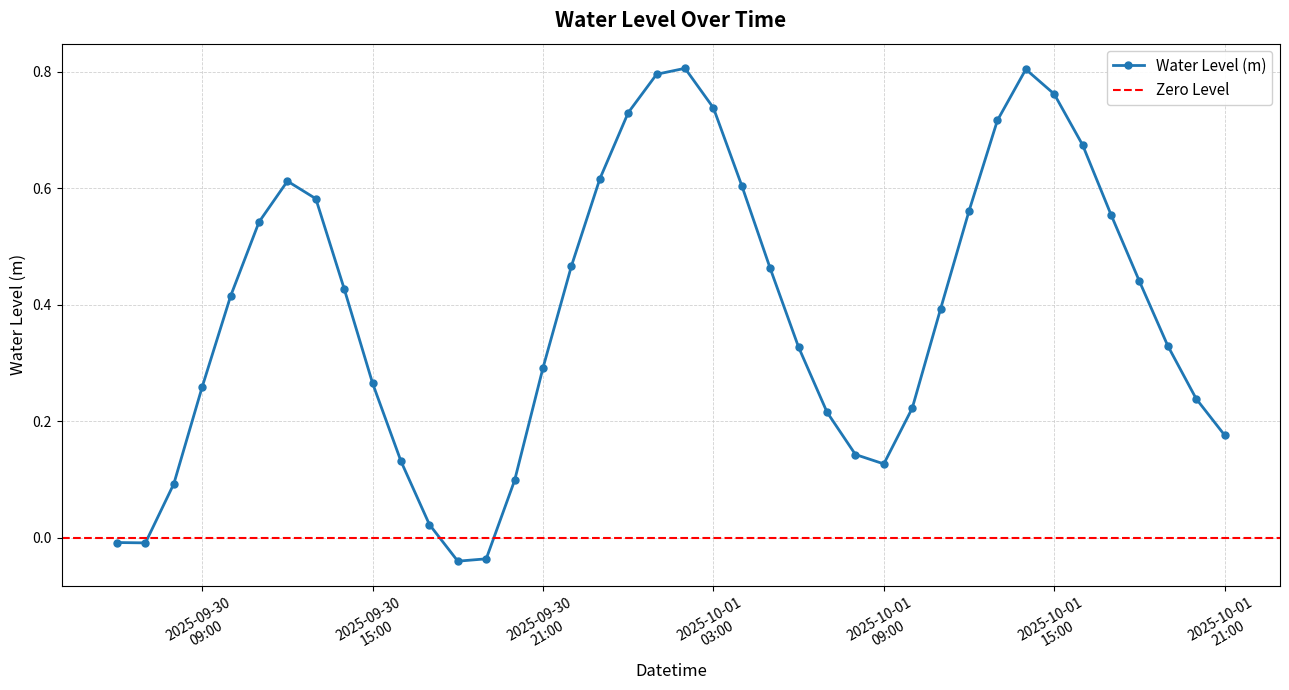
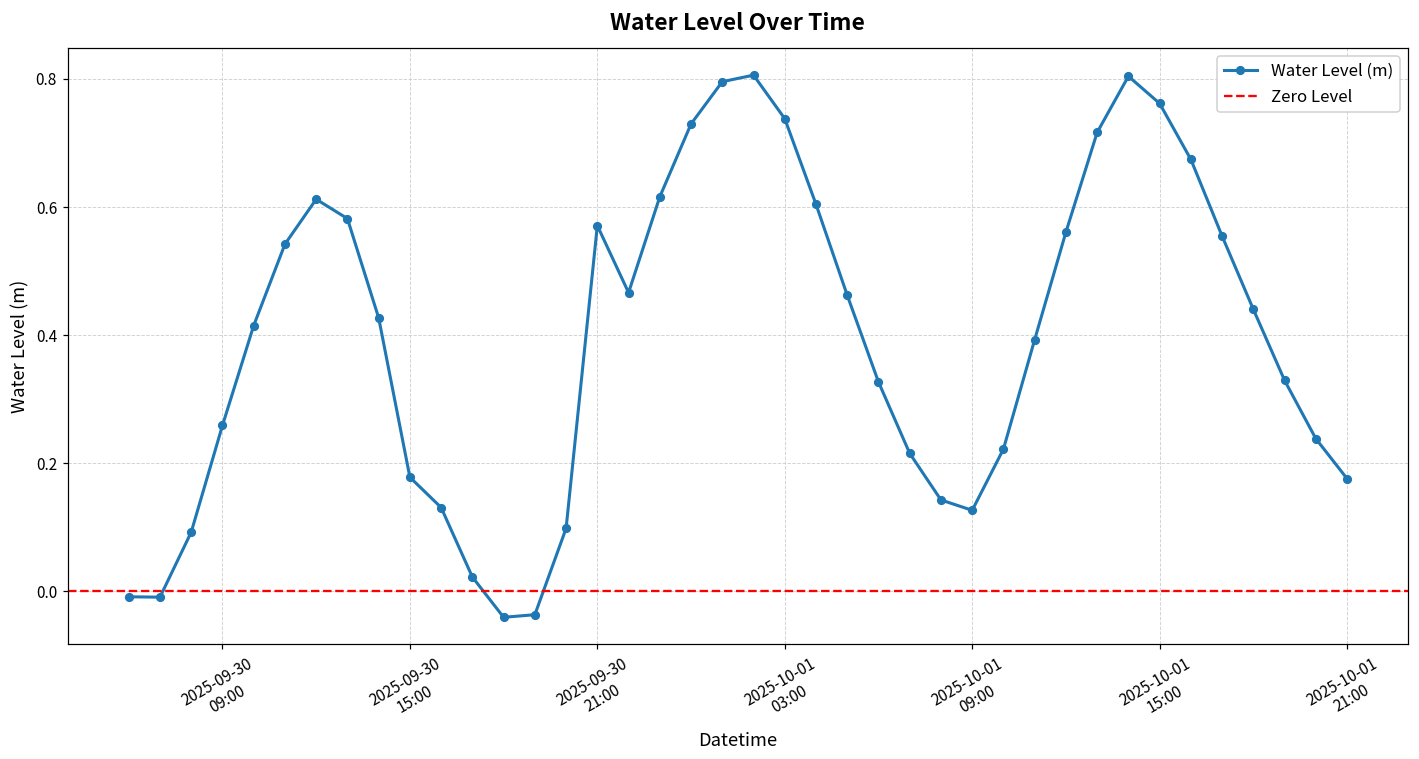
2025-09-30 15:00: 0.26 -> 0.18
2025-09-30 21:00: 0.29 -> 0.57
